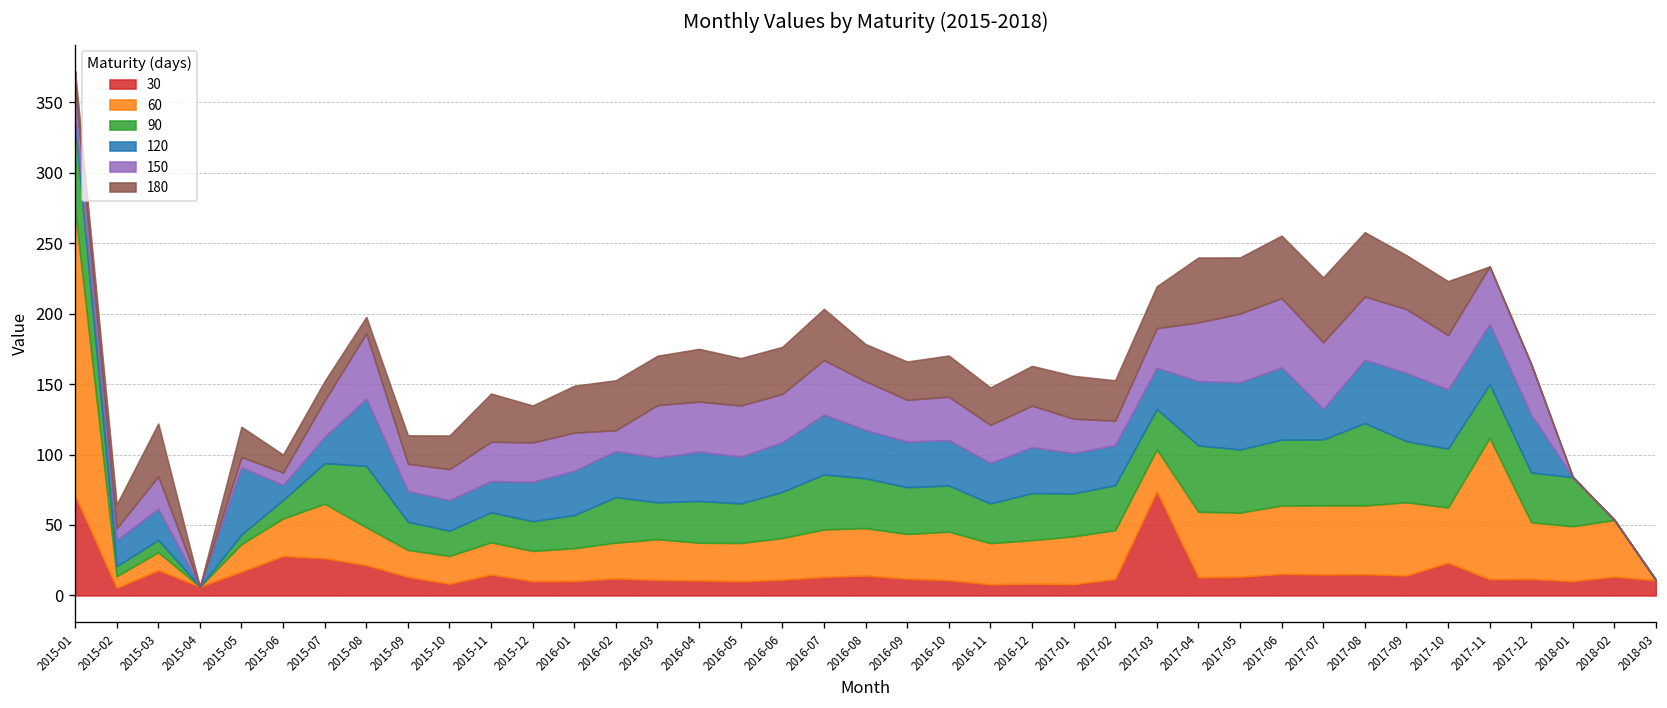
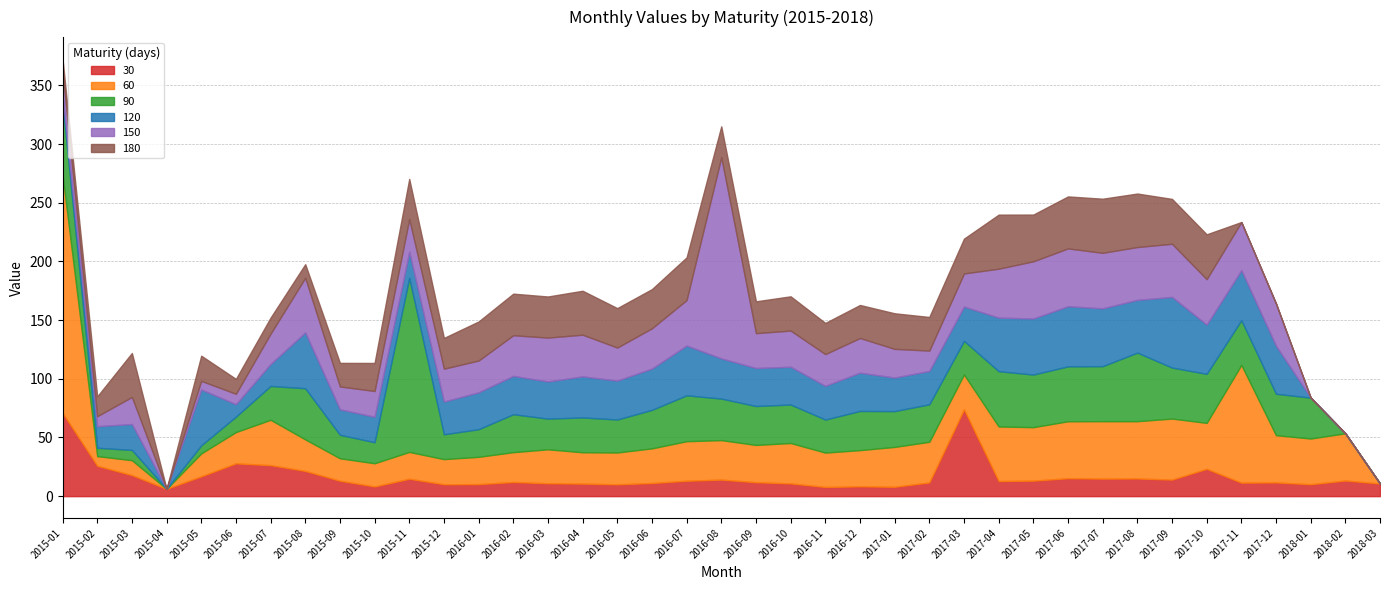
30, 2015-02: 5 -> 26
90, 2015-11: 21 -> 148
150, 2016-02: 15 -> 35
150, 2016-05: 36 -> 28
150, 2016-08: 35 -> 171
120, 2017-07: 22 -> 49
120, 2017-09: 48 -> 60
